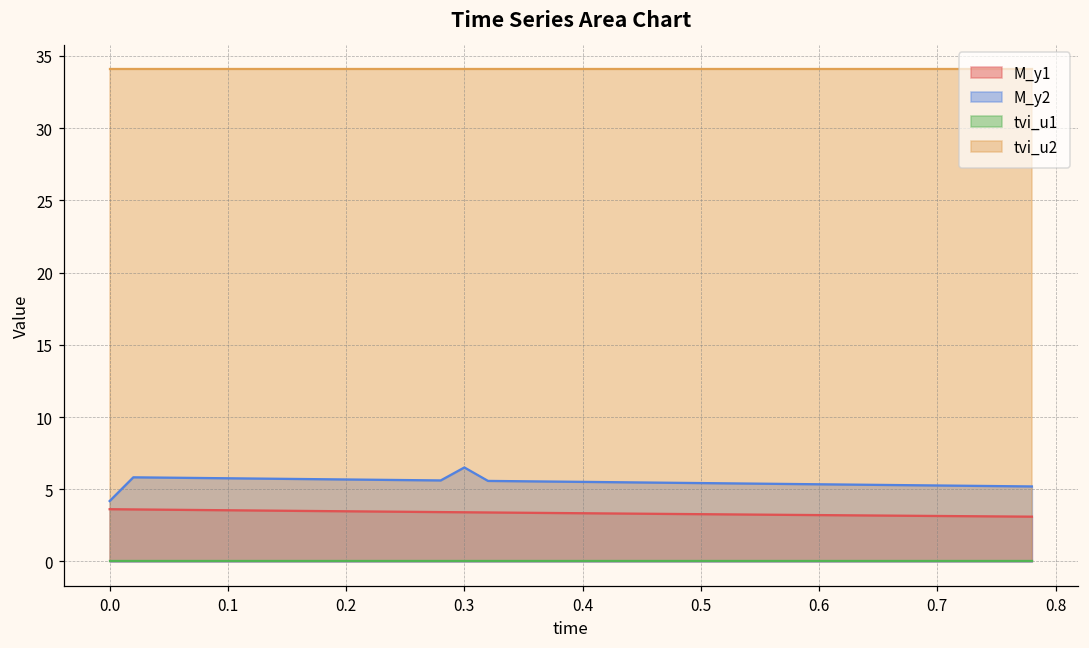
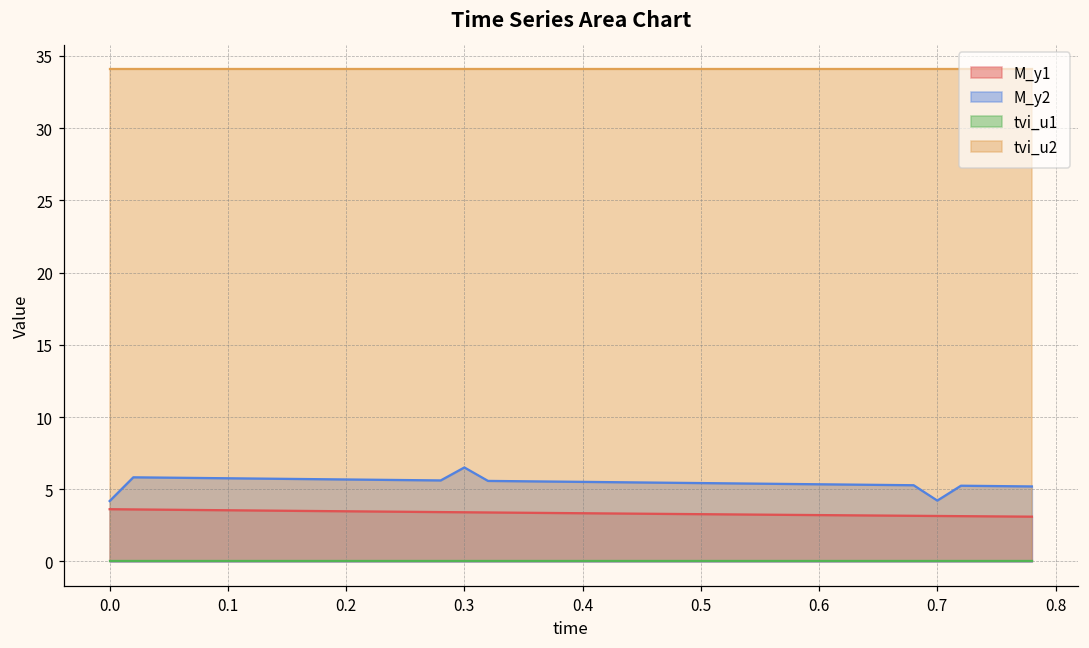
M_y2, 0.7: 5.3 -> 4.2
